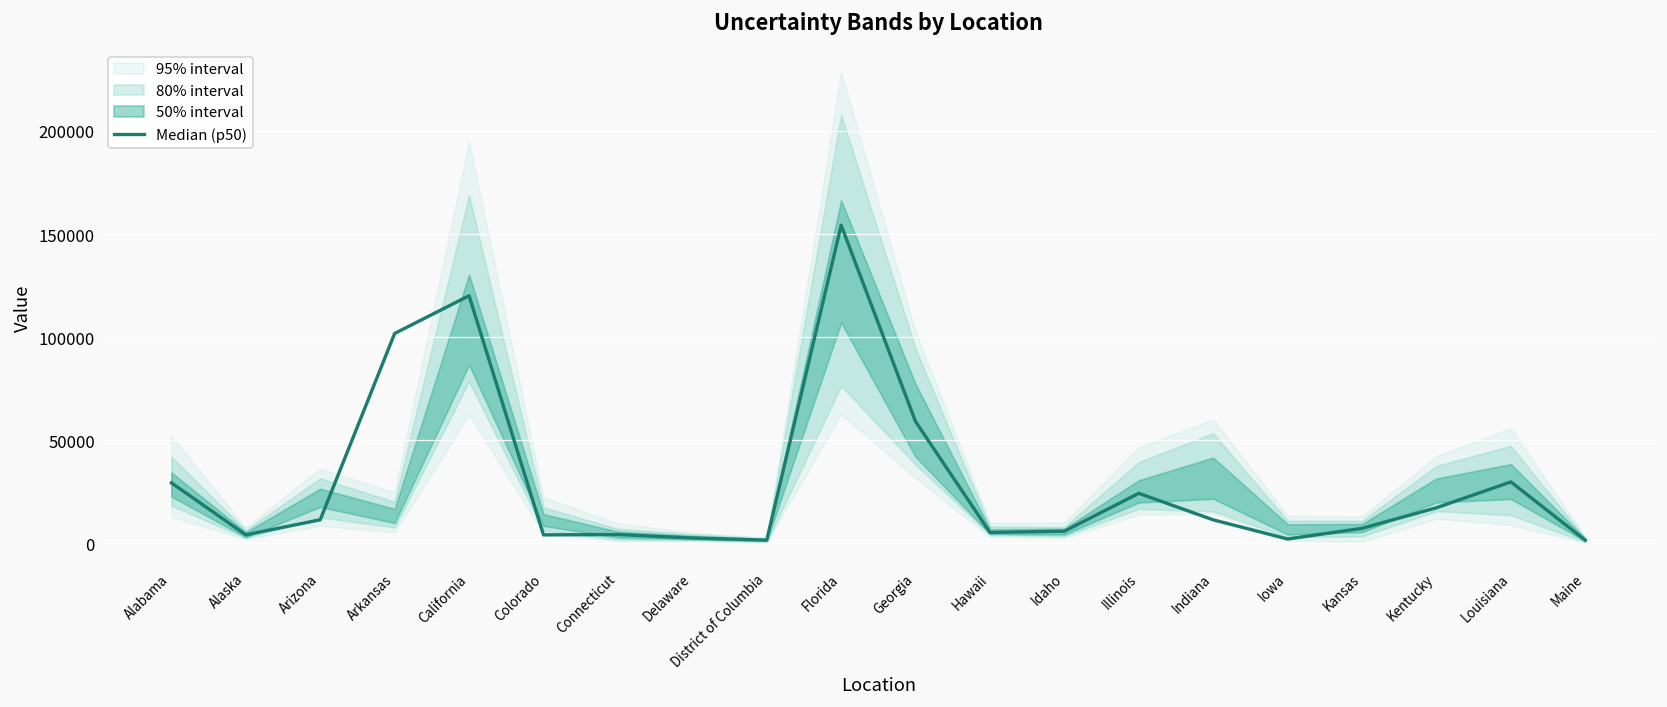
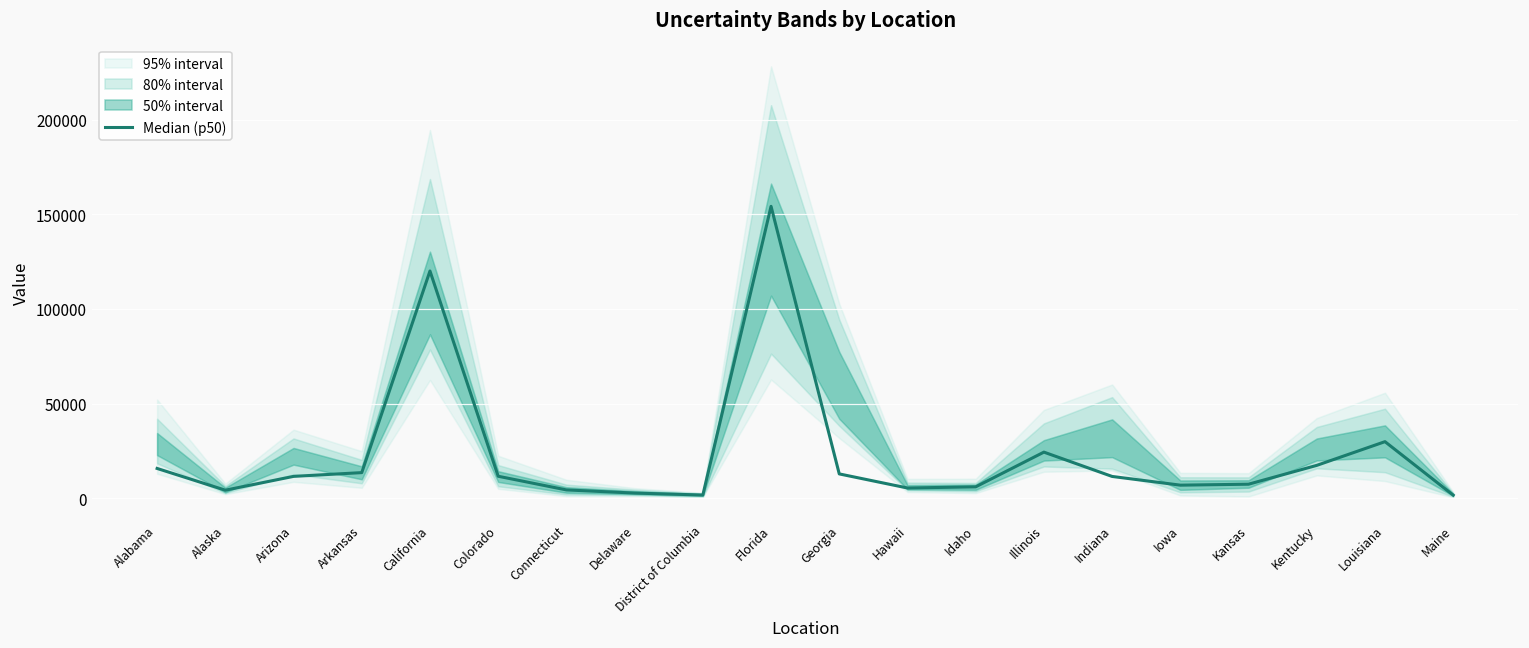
Median (p50), Alabama: 29000 -> 16000
Median (p50), Arkansas: 102000 -> 13000
Median (p50), Colorado: 4000 -> 12000
Median (p50), Georgia: 59000 -> 13000
Median (p50), Iowa: 2000 -> 7000
